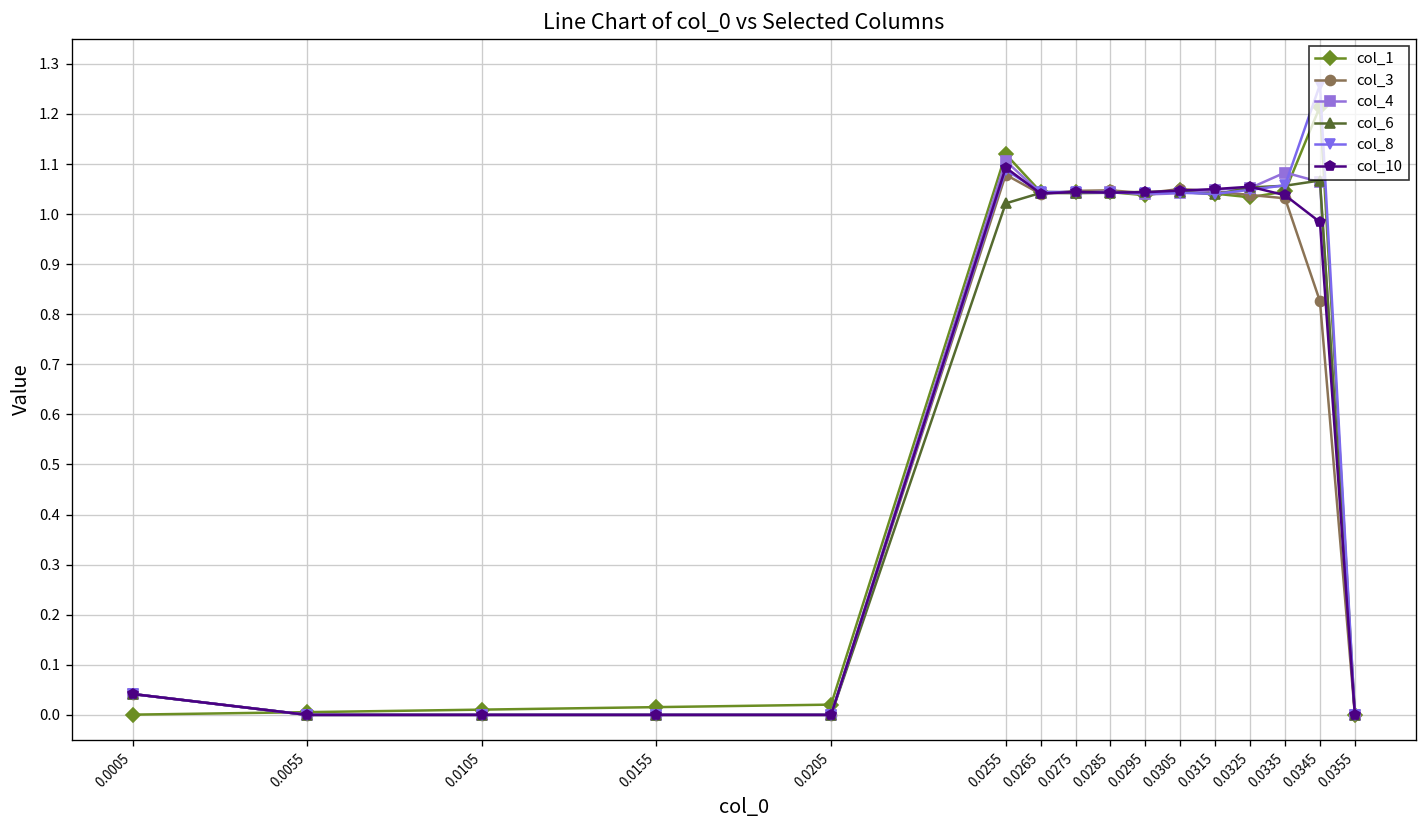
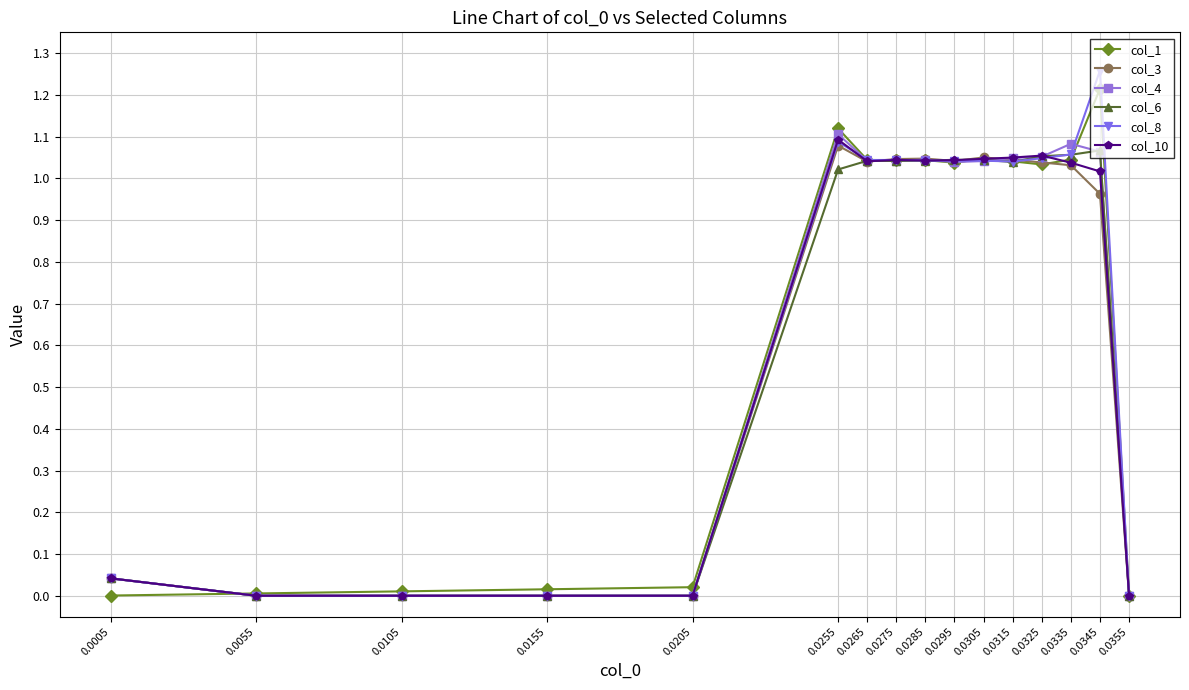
col_3, 0.0345: 0.83 -> 0.96
col_10, 0.0345: 0.98 -> 1.02
